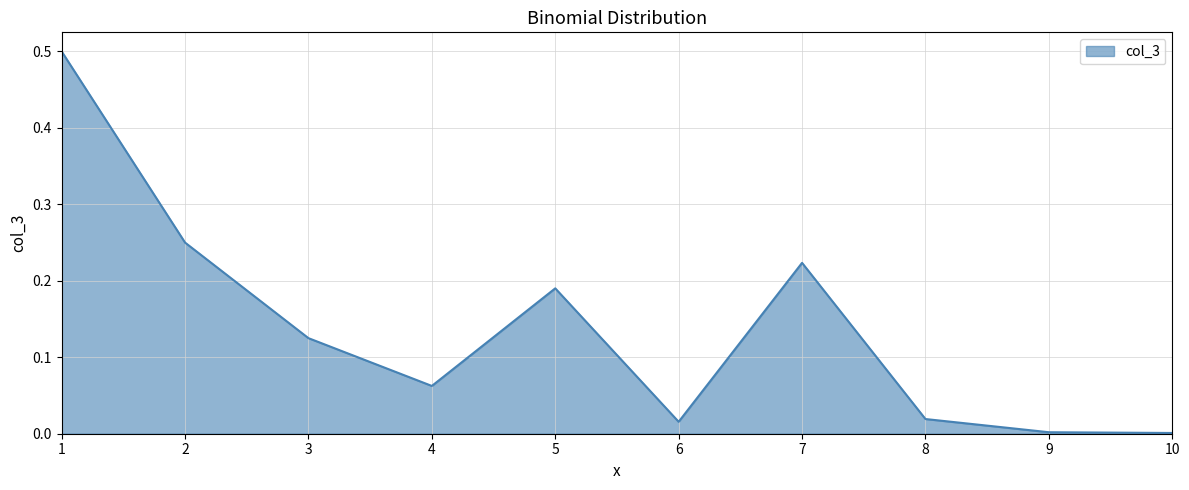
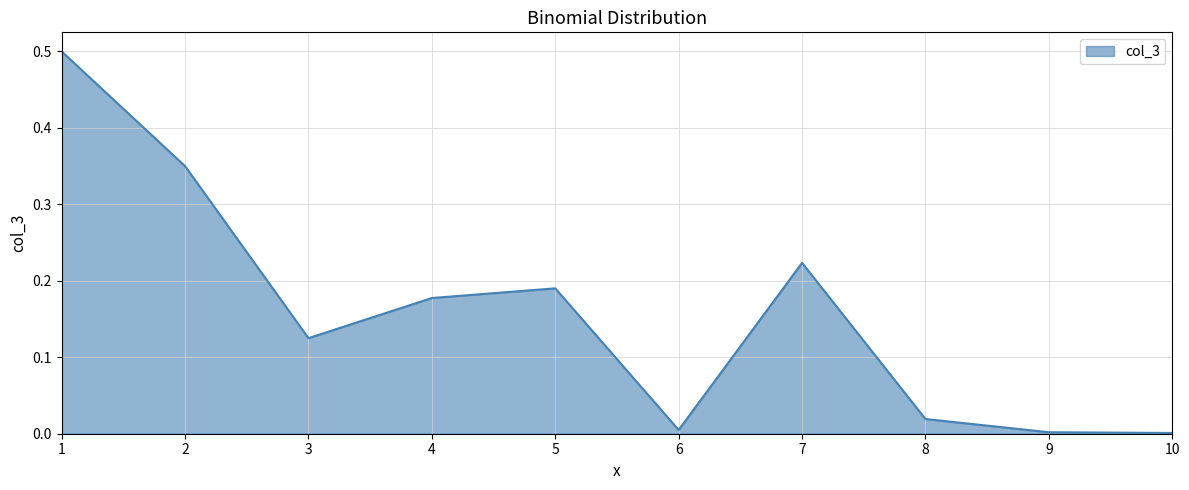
2: 0.25 -> 0.35
4: 0.06 -> 0.18
6: 0.02 -> 0.00
